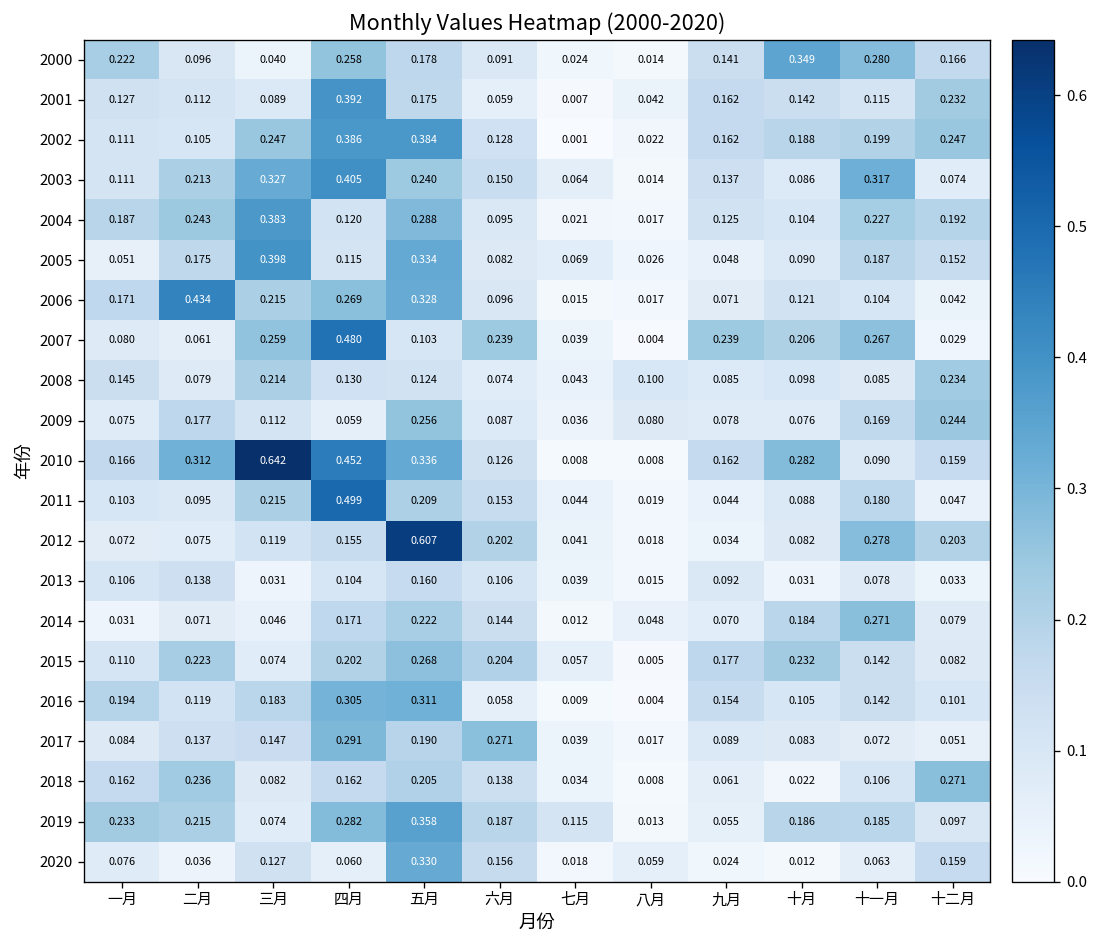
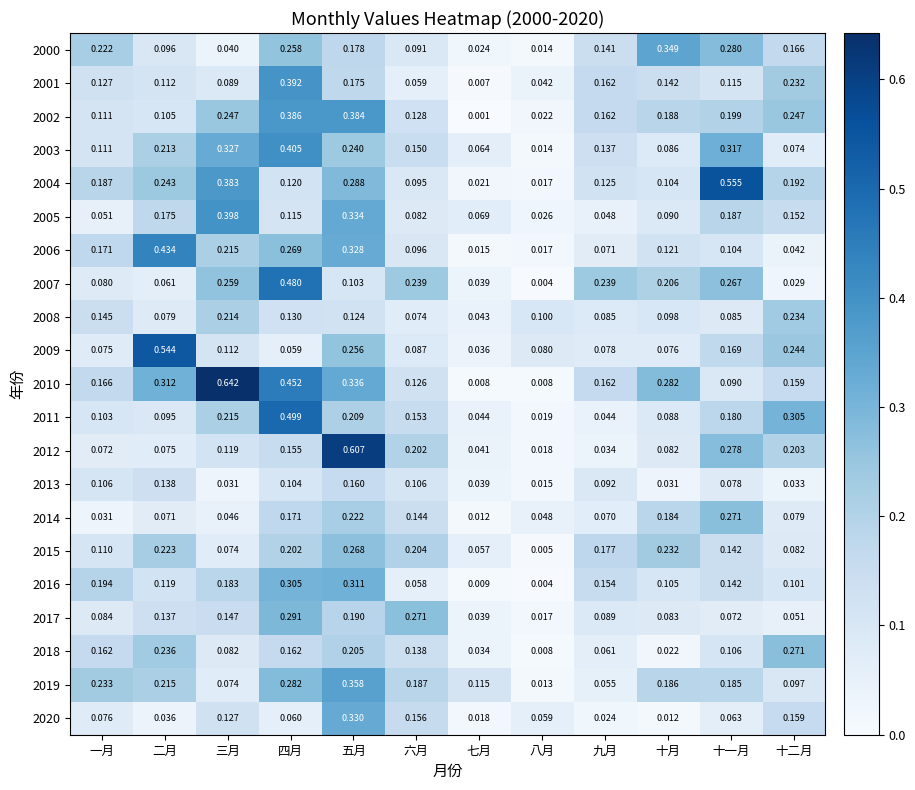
2004, 十一月: 0.227 -> 0.555
2009, 二月: 0.177 -> 0.544
2011, 十二月: 0.047 -> 0.305
